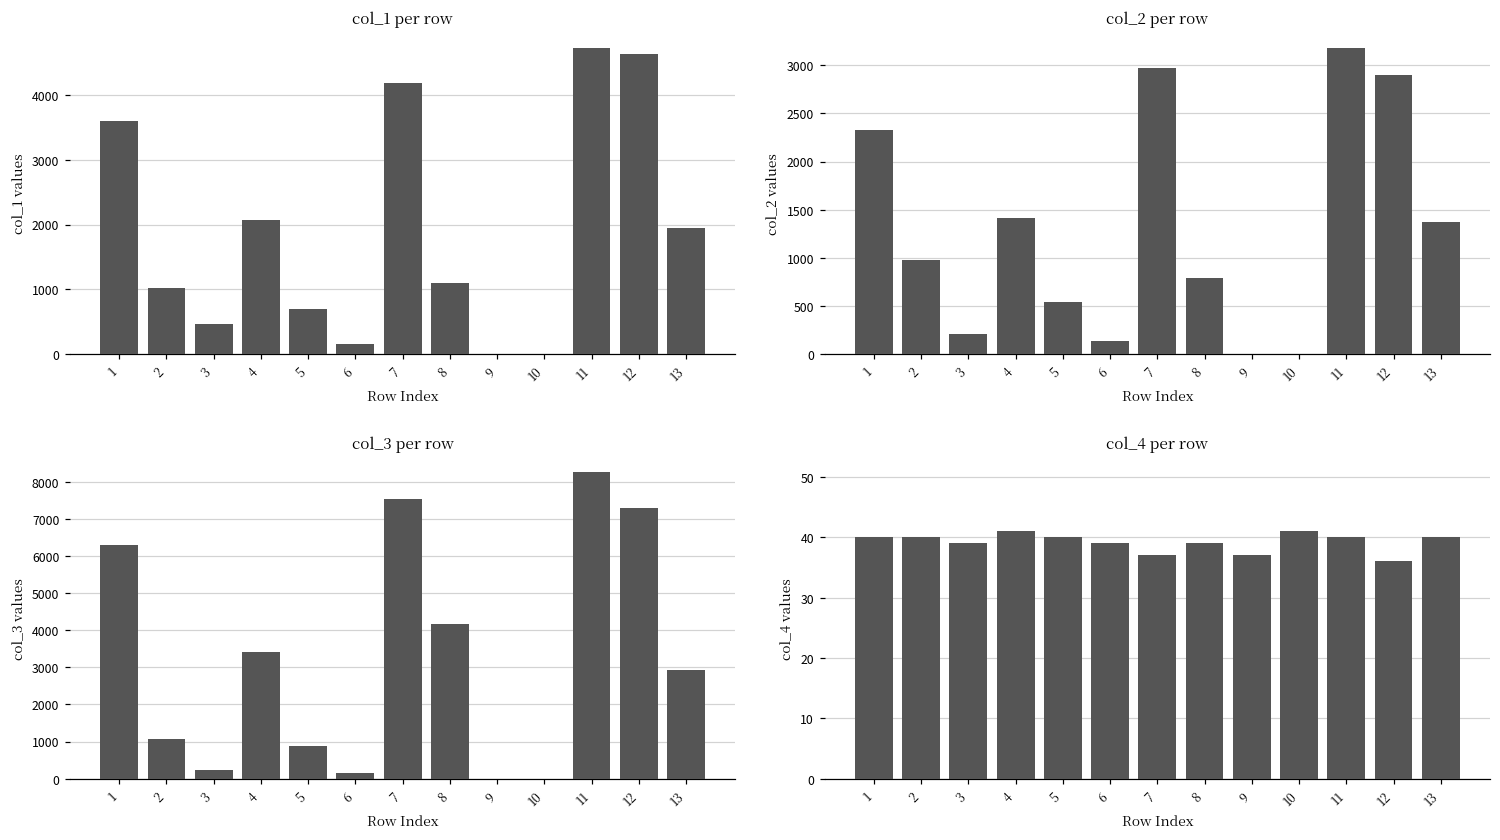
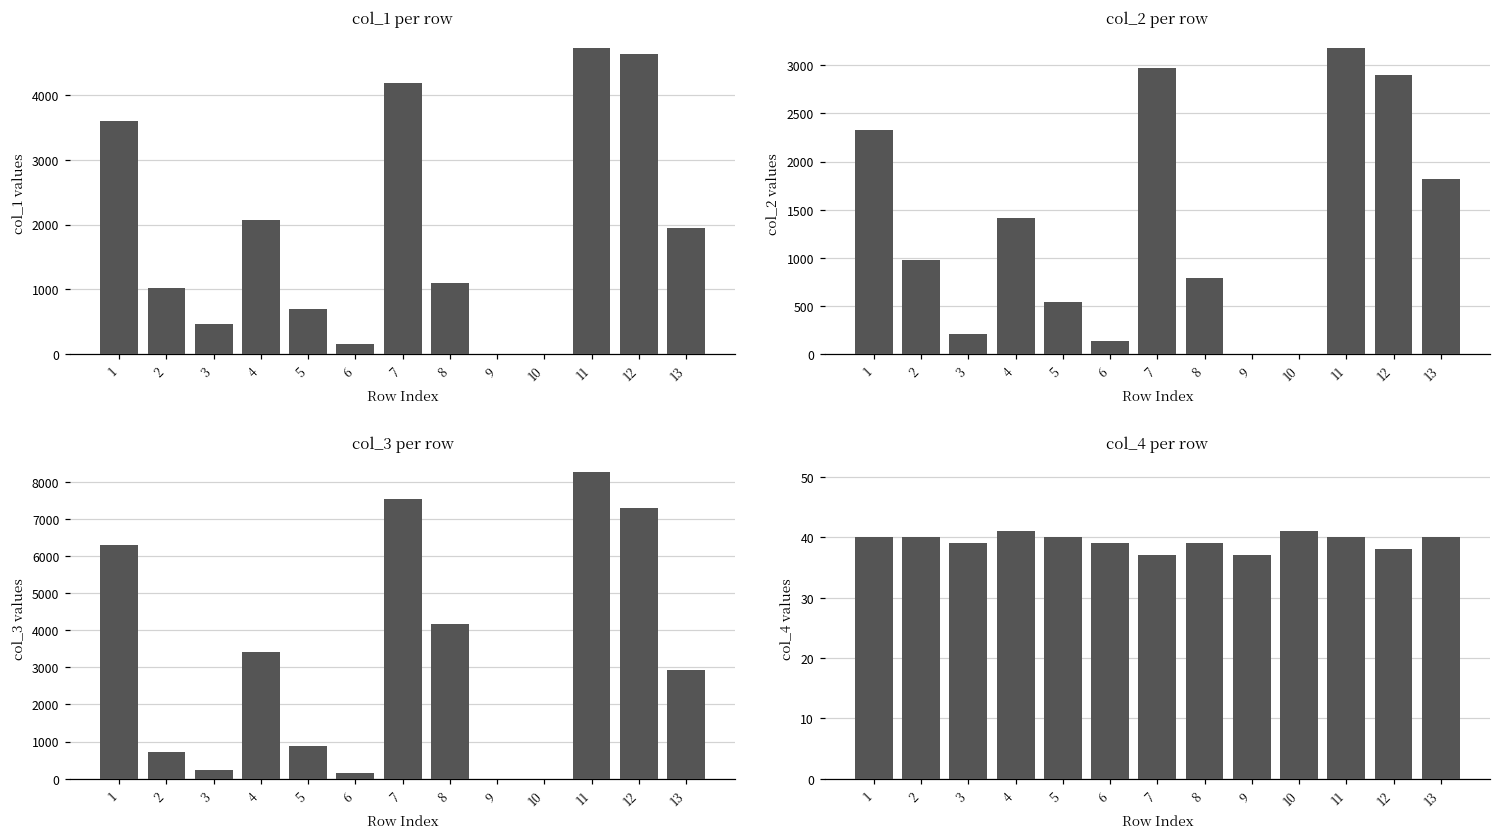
col_2 per row, 13: 1400 -> 1800
col_3 per row, 2: 1100 -> 700
col_4 per row, 12: 36 -> 38
